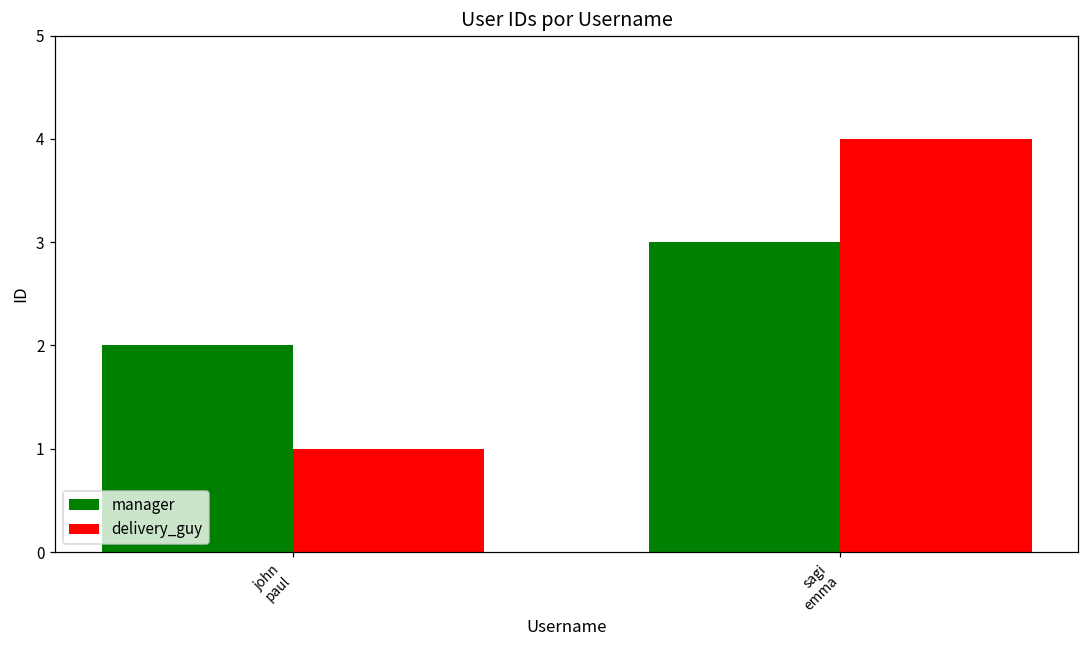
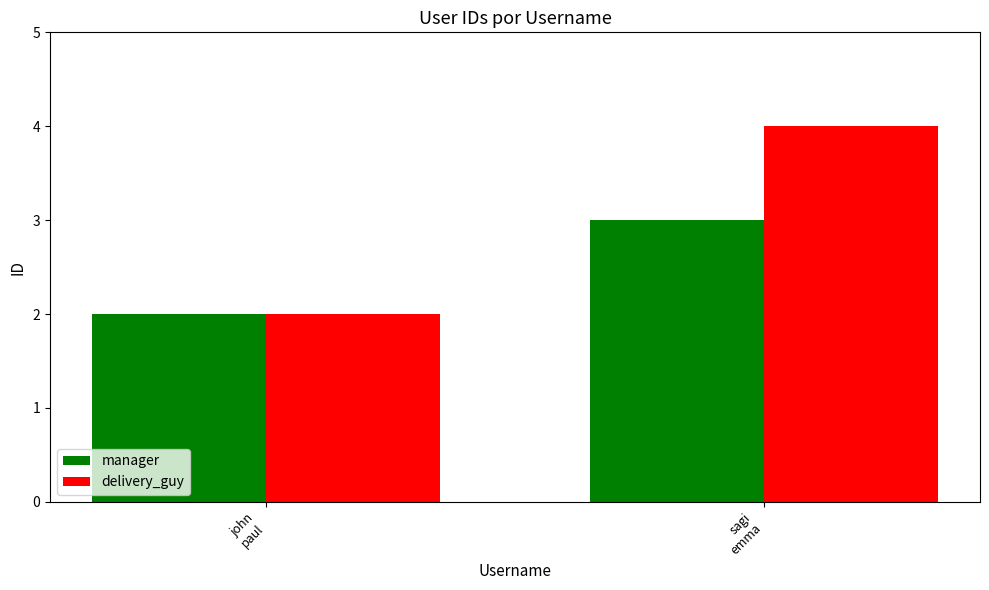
delivery_guy, john paul: 1 -> 2
